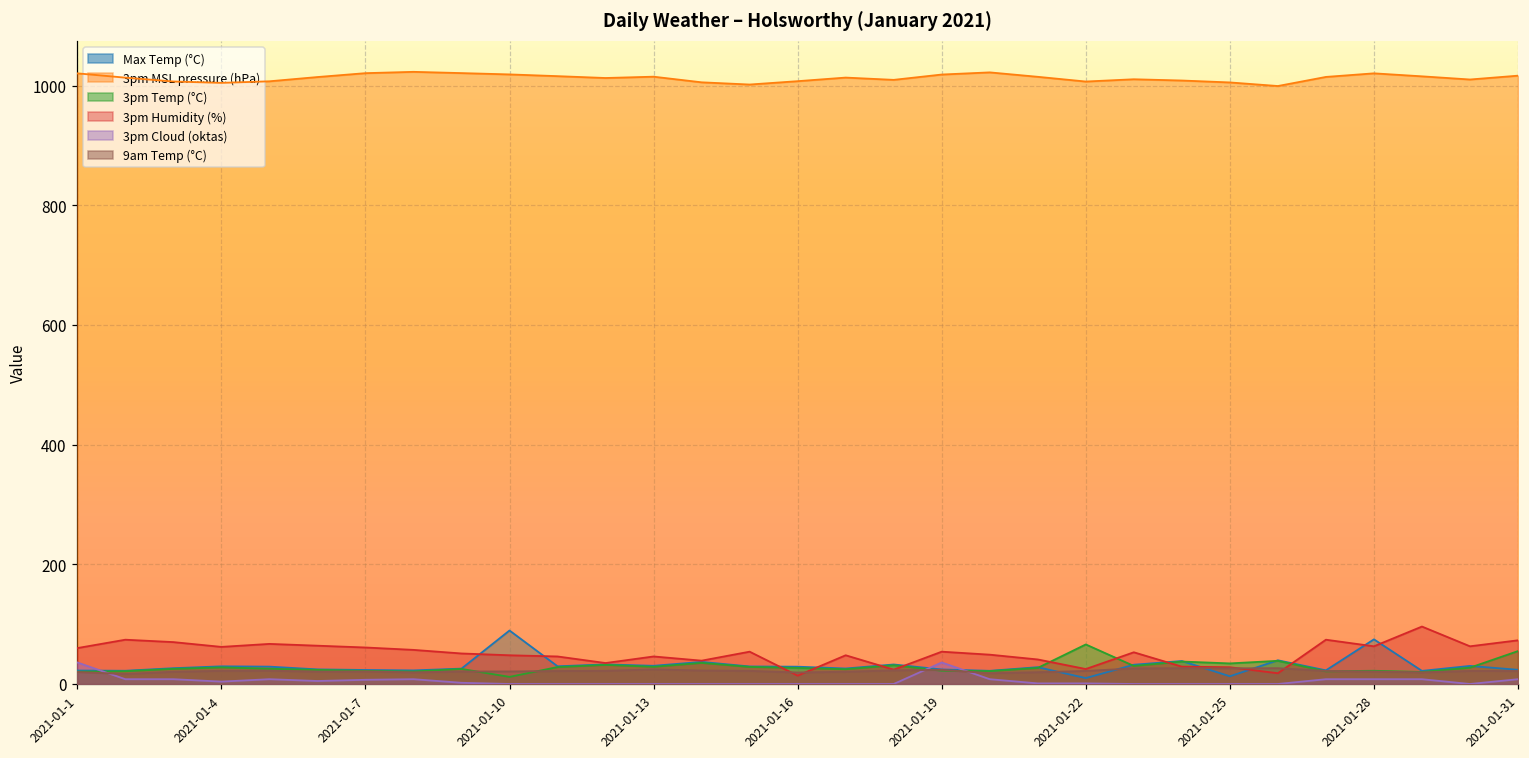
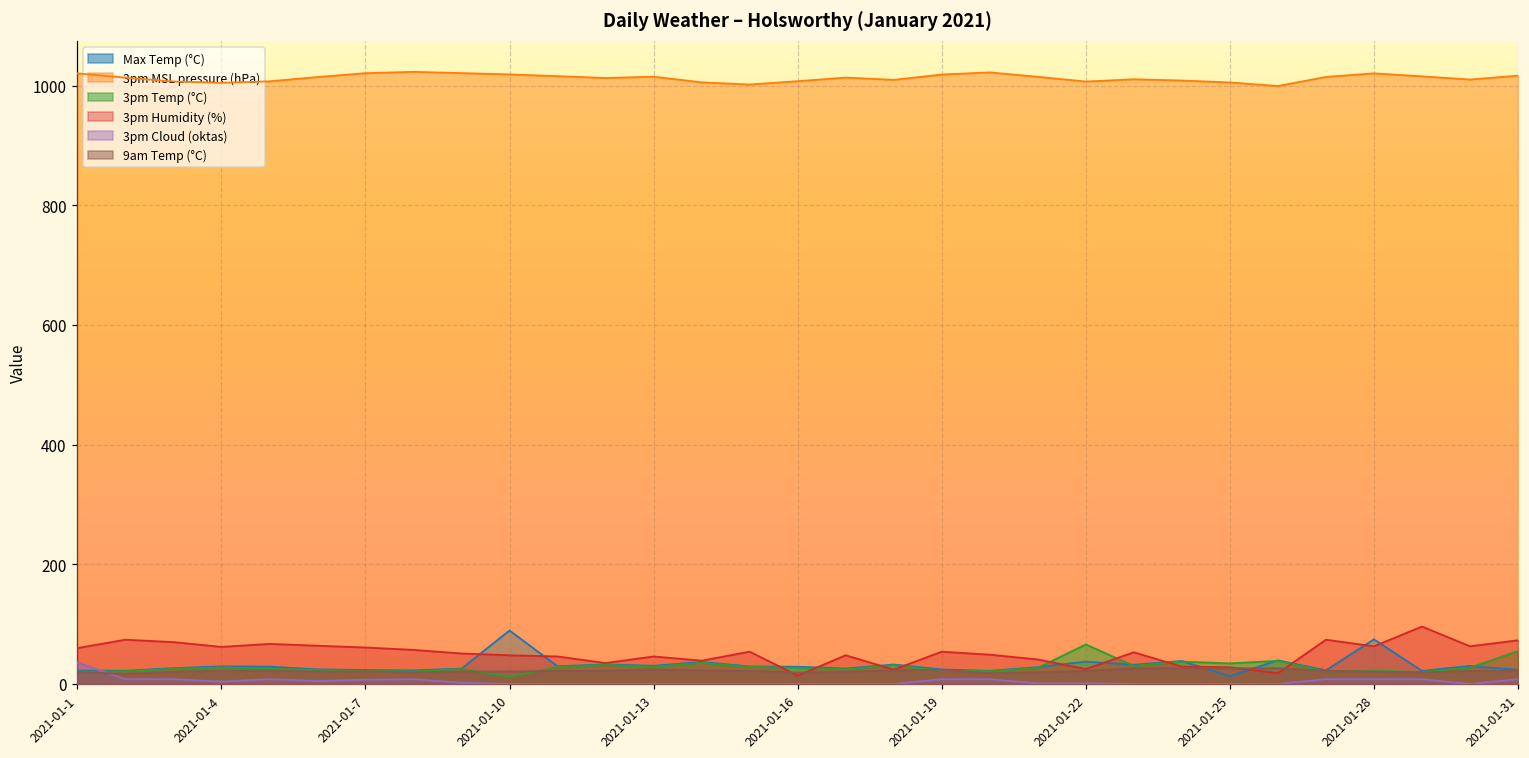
3pm Cloud (oktas), 2021-01-19: 40 -> 10
Max Temp (°C), 2021-01-22: 10 -> 40
